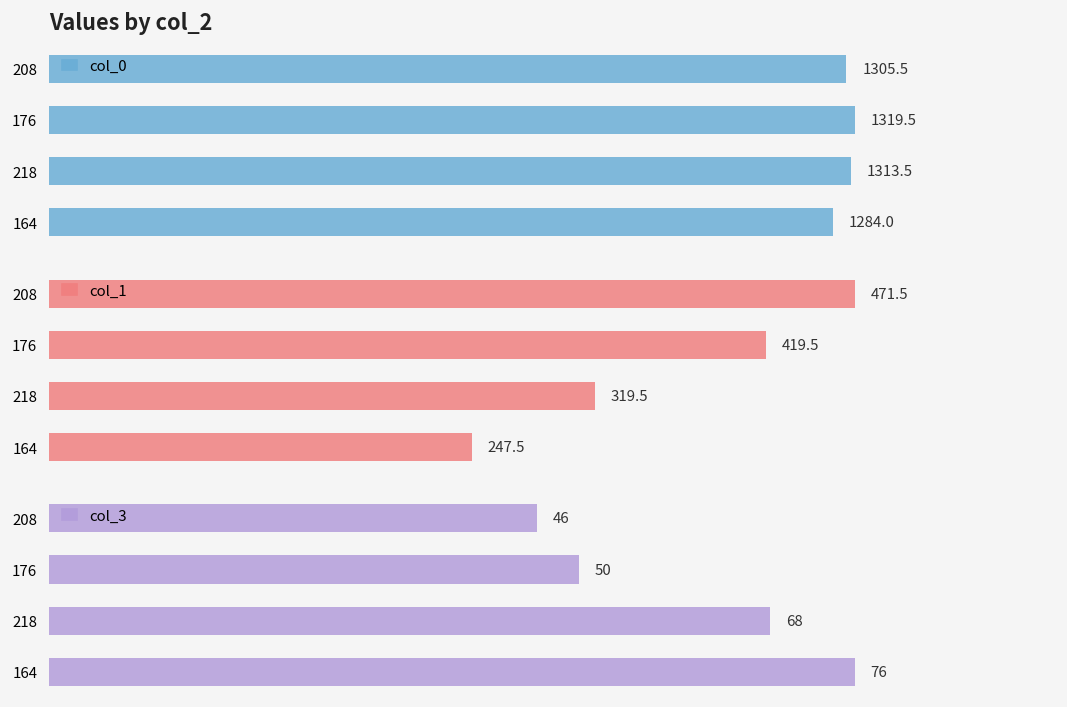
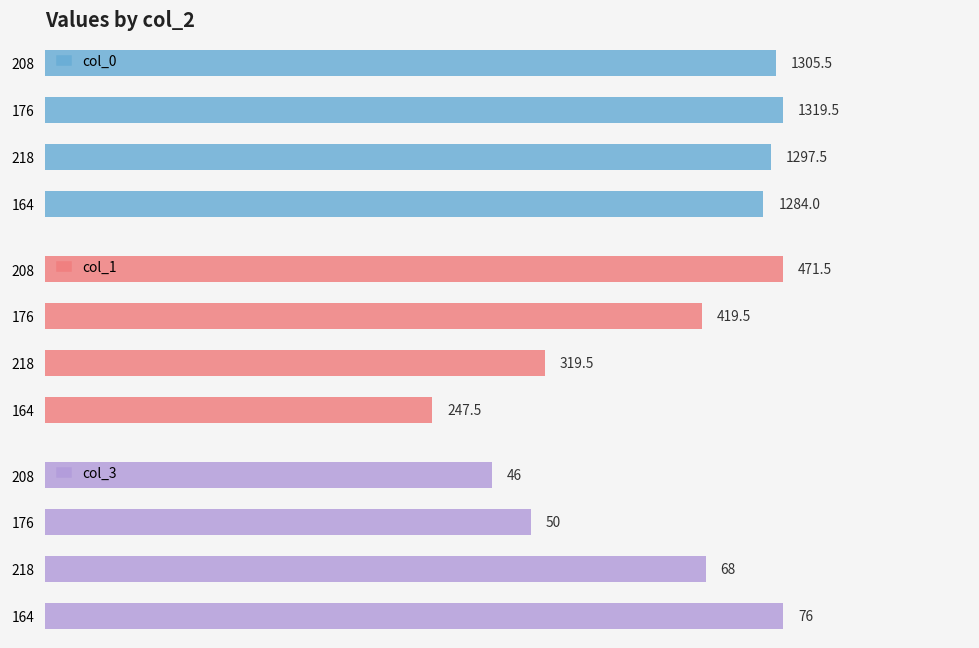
Values by col_2, 218: 1313.5 -> 1297.5
